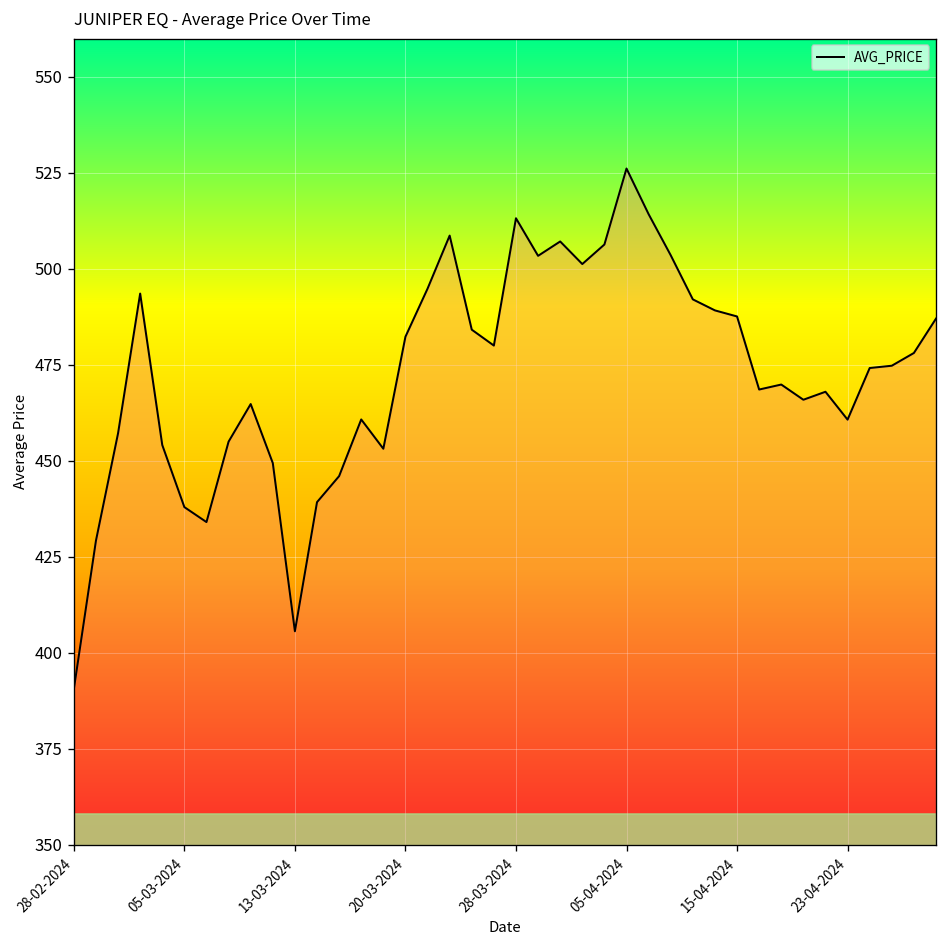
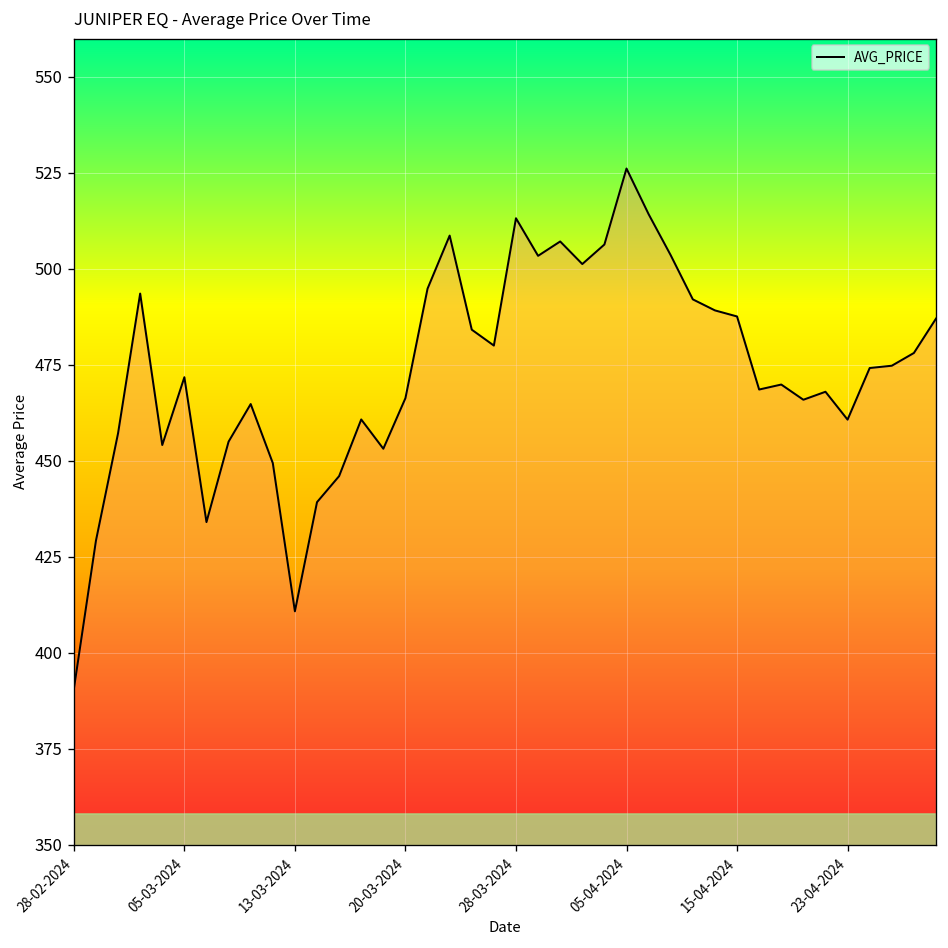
05-03-2024: 438 -> 472
13-03-2024: 406 -> 411
20-03-2024: 482 -> 466
